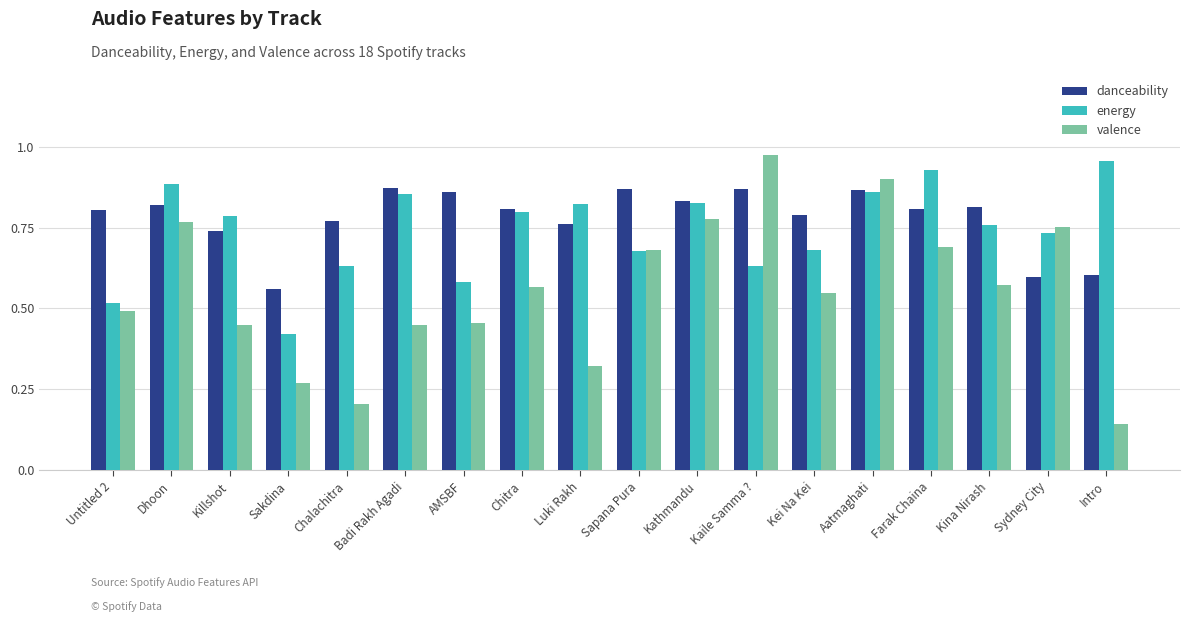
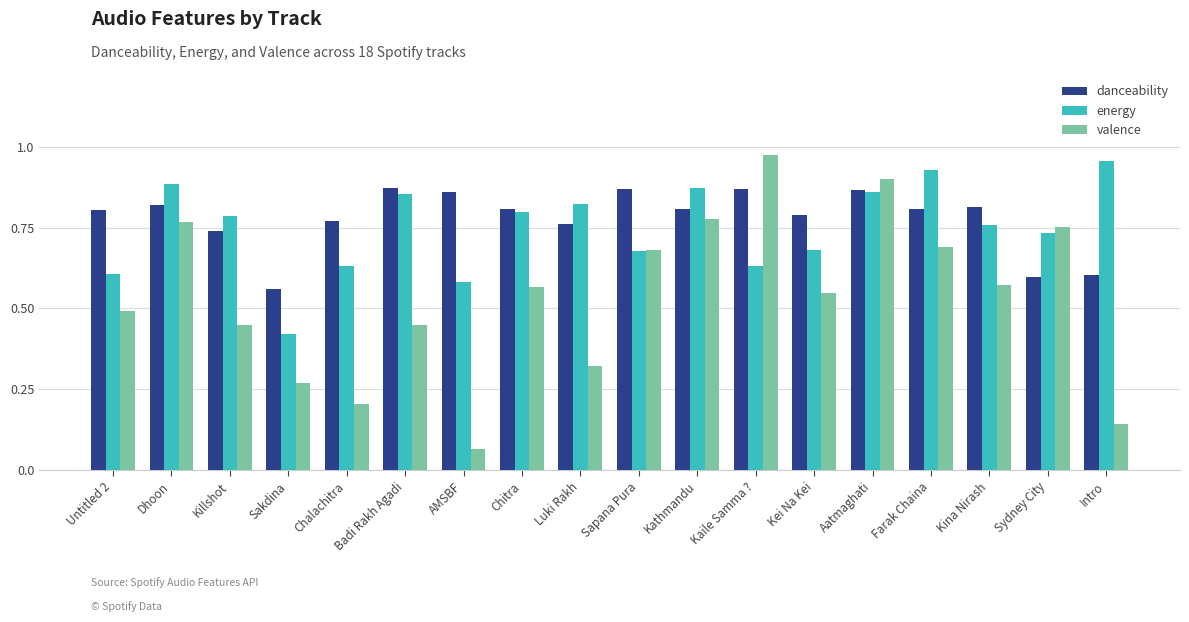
energy, Untitled 2: 0.52 -> 0.61
valence, AMSBF: 0.45 -> 0.07
danceability, Kathmandu: 0.83 -> 0.81
energy, Kathmandu: 0.83 -> 0.87
